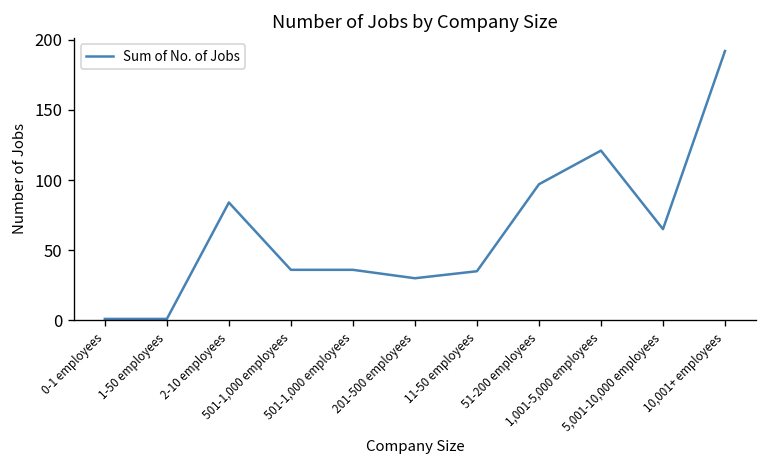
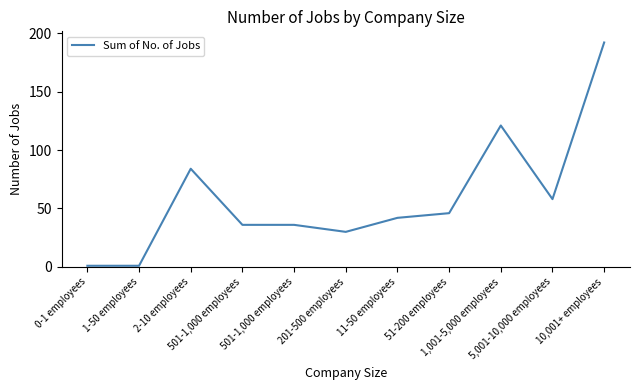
11-50 employees: 35 -> 42
51-200 employees: 97 -> 46
5,001-10,000 employees: 65 -> 58
